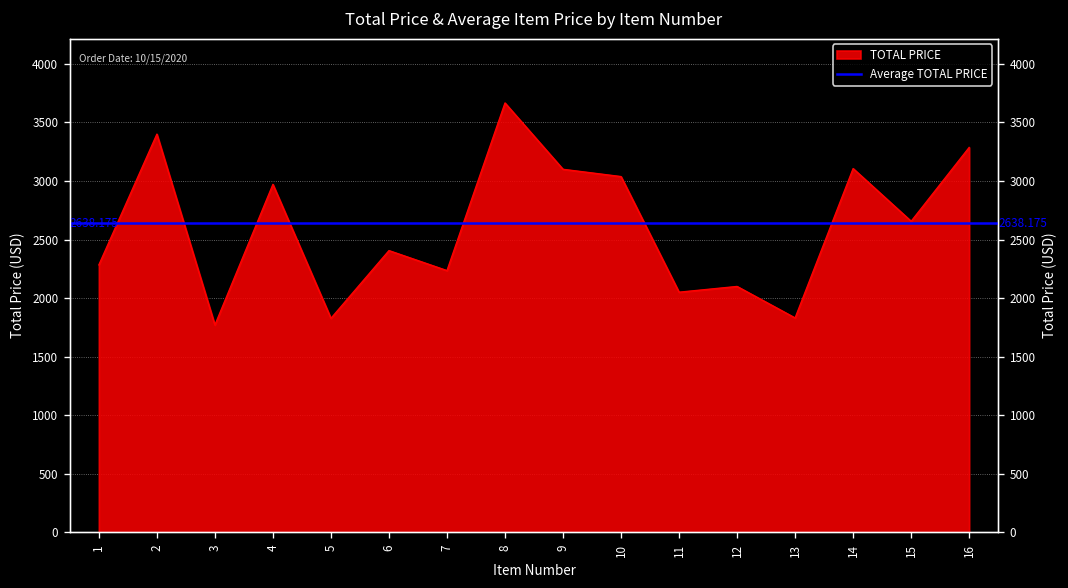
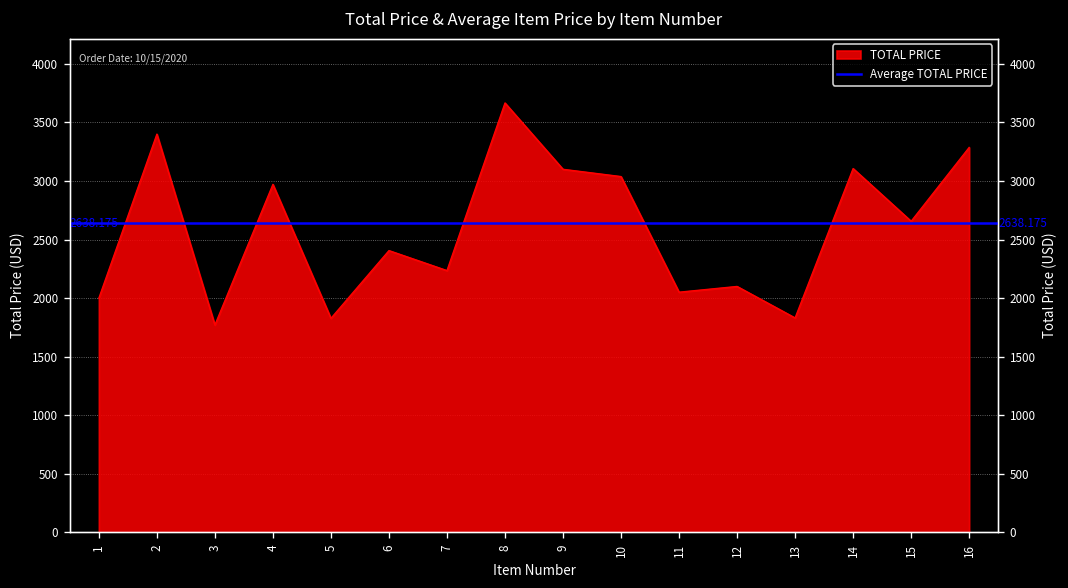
1: 2300 -> 2000
